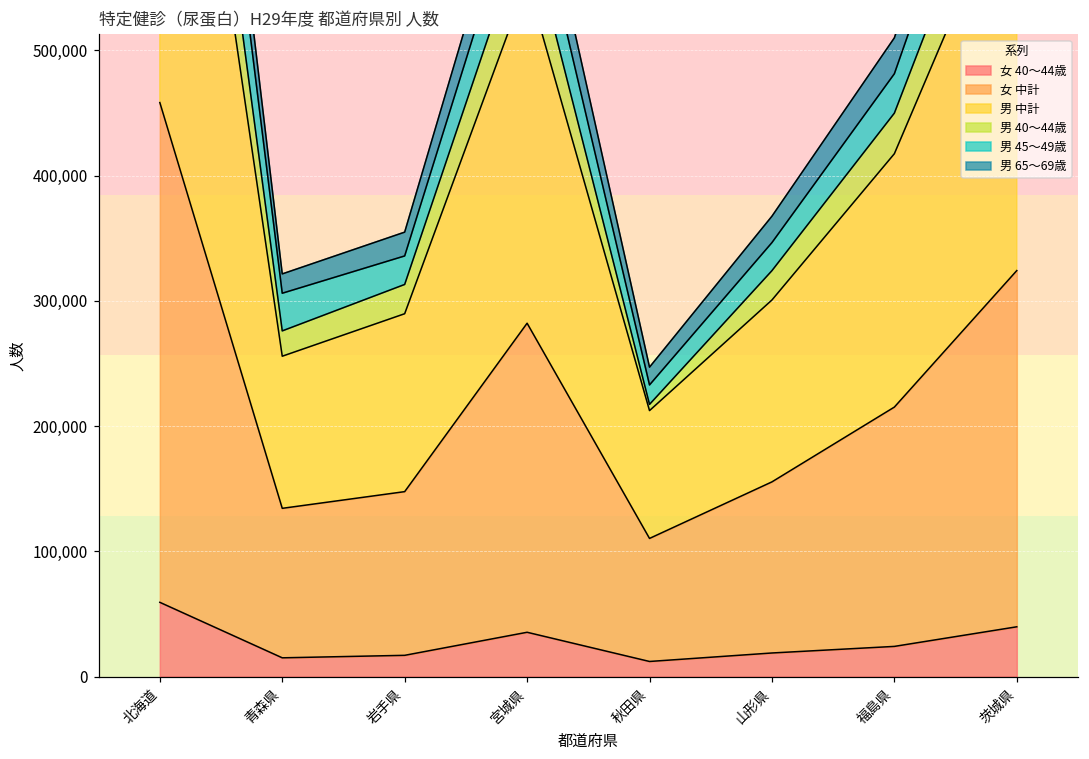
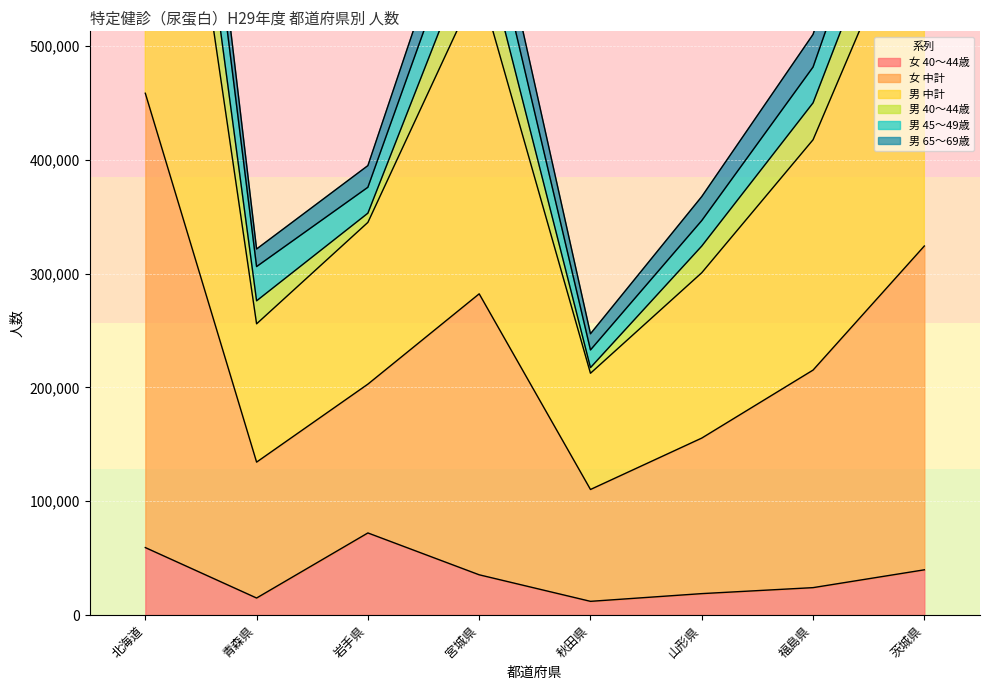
女 40～44歳, 岩手県: 17,000 -> 72,000
男 40～44歳, 岩手県: 23,000 -> 8,000
